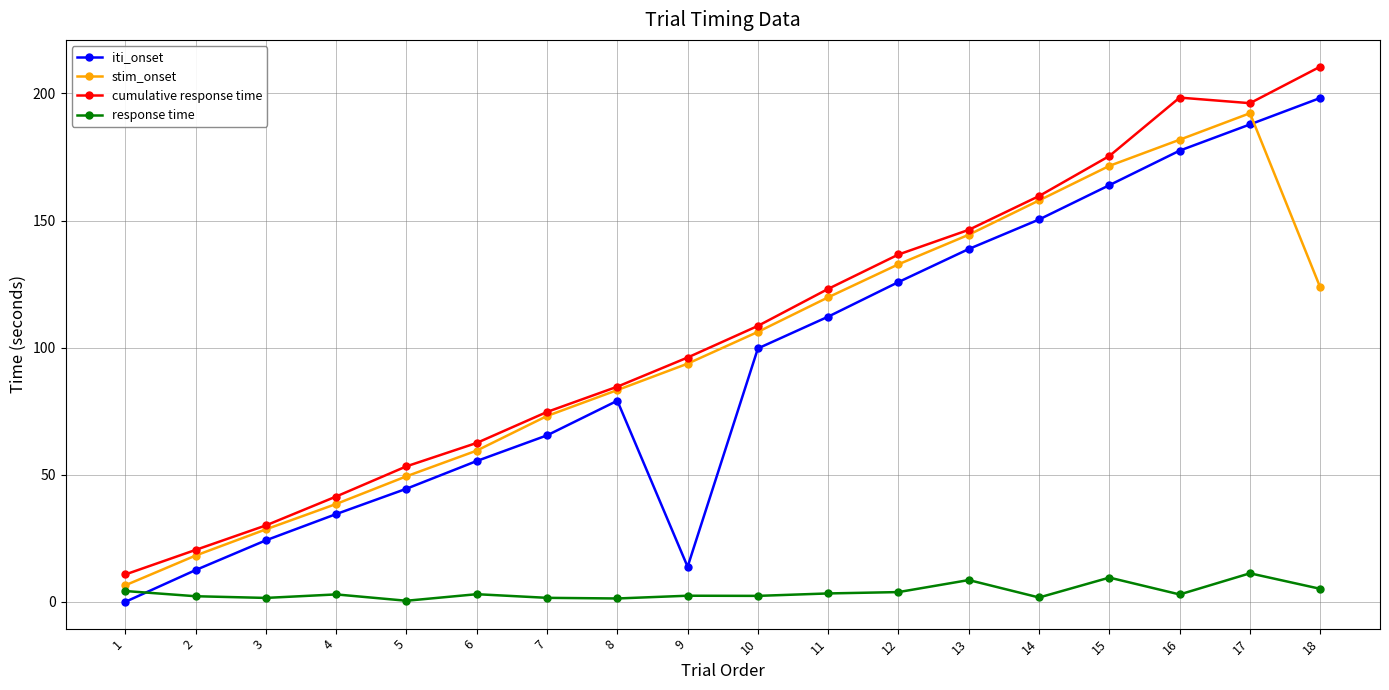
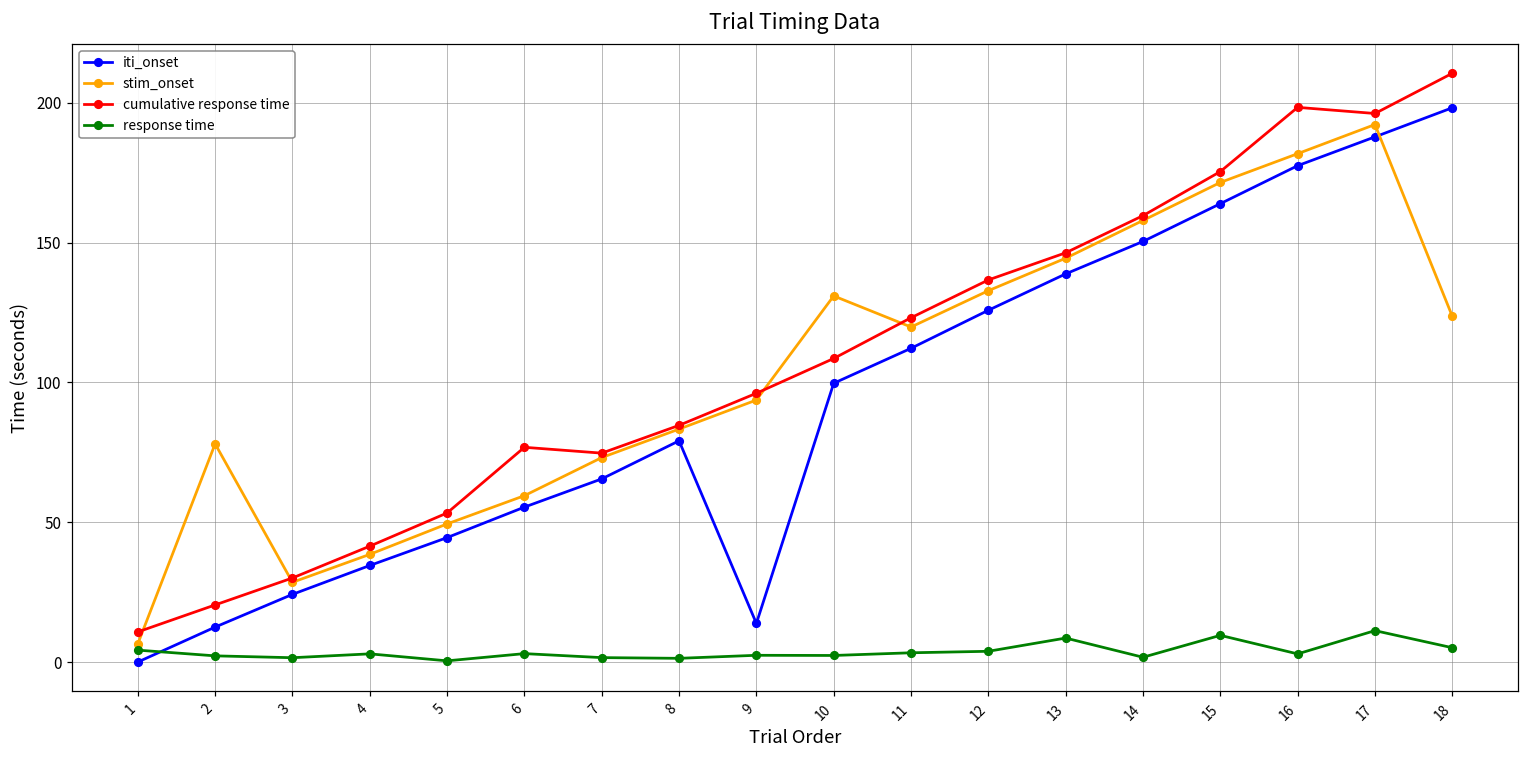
stim_onset, 2: 18 -> 78
cumulative response time, 6: 63 -> 77
stim_onset, 10: 106 -> 131
